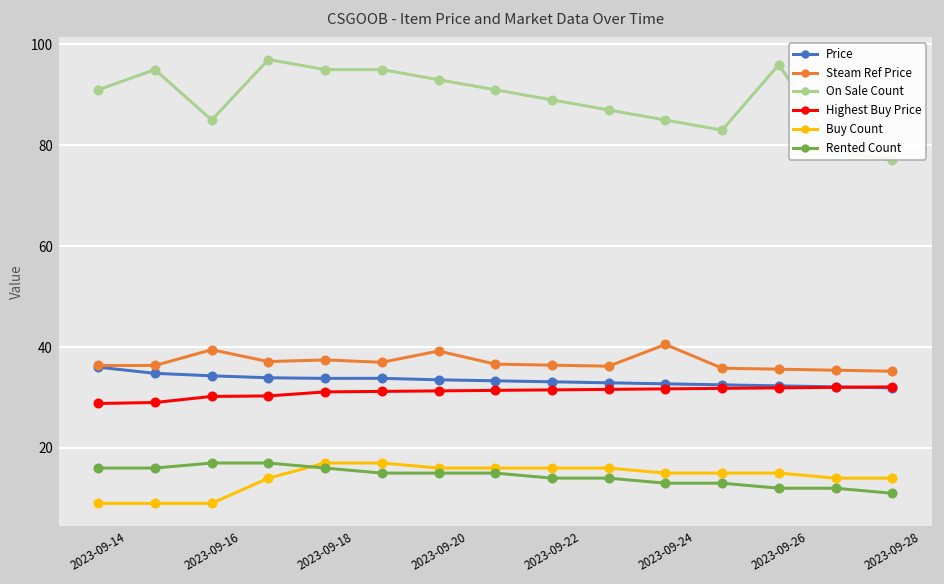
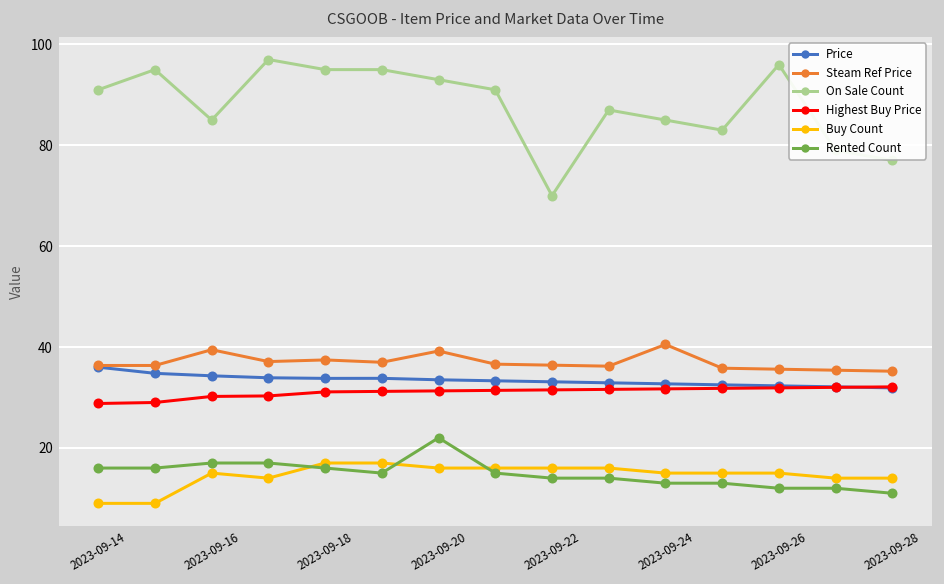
Buy Count, 2023-09-16: 9 -> 15
Rented Count, 2023-09-20: 15 -> 22
On Sale Count, 2023-09-22: 89 -> 70
